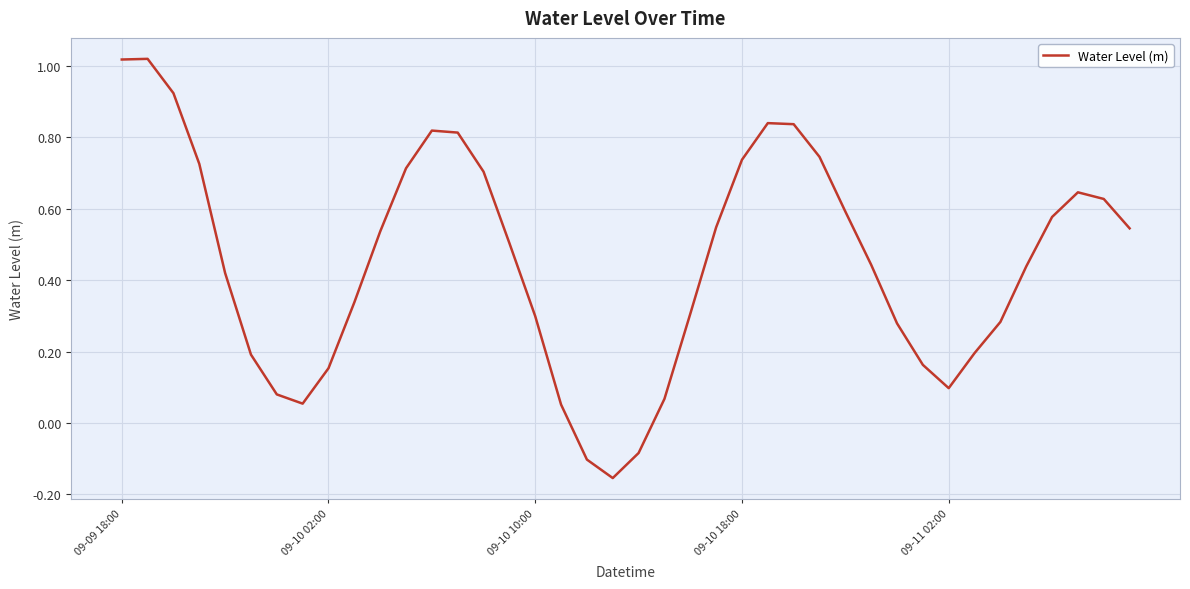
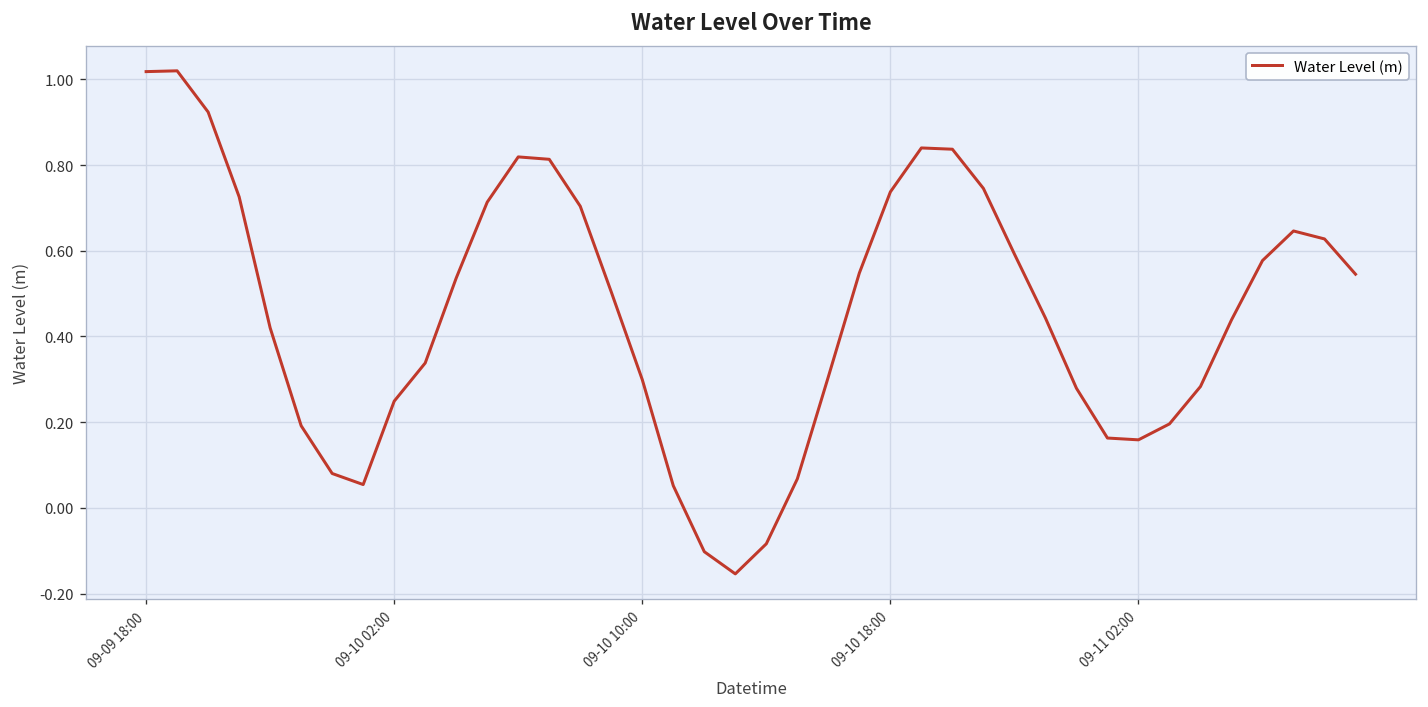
09-10 02:00: 0.15 -> 0.25
09-11 02:00: 0.10 -> 0.16
